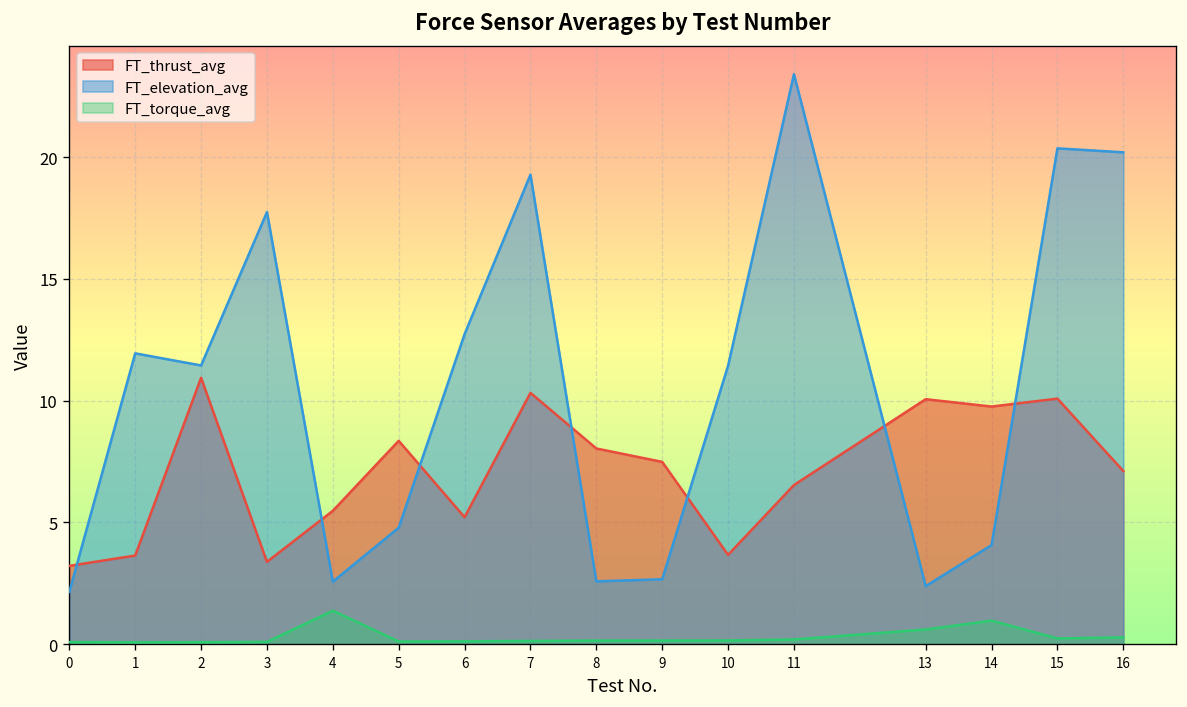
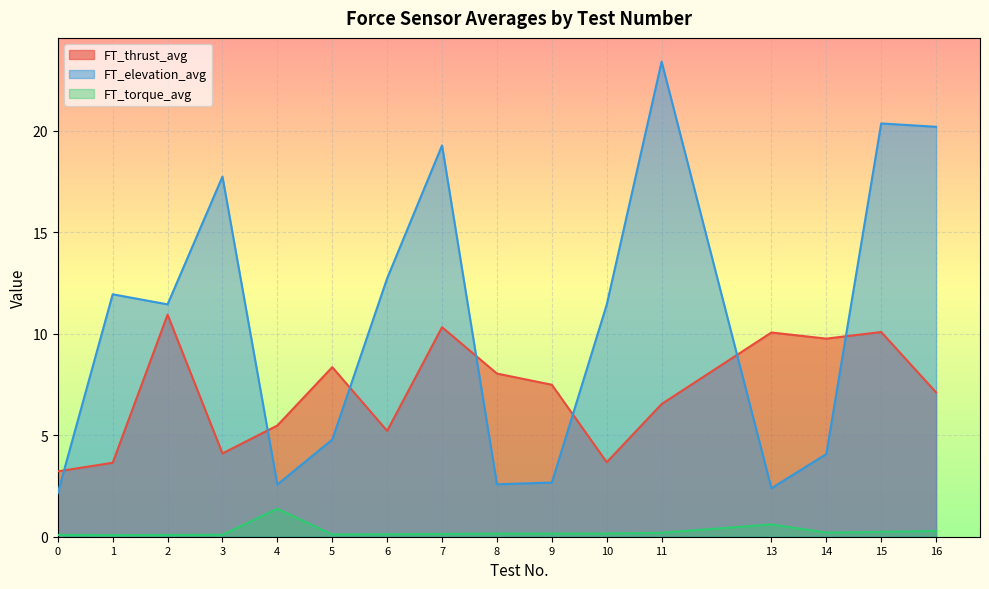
FT_thrust_avg, 3: 3.4 -> 4.1
FT_torque_avg, 14: 1.0 -> 0.2
